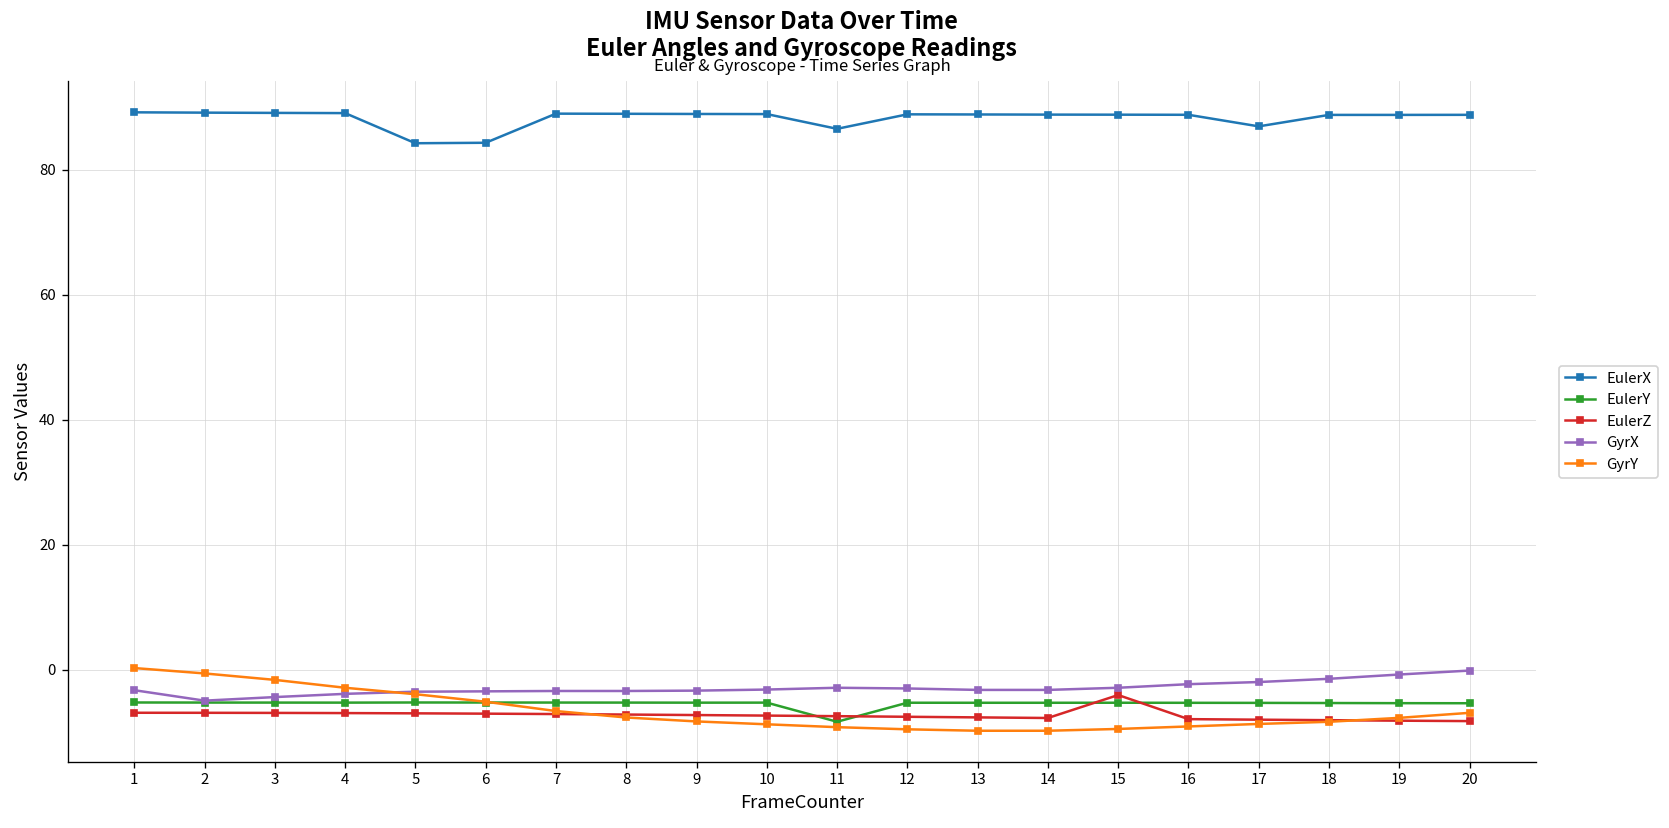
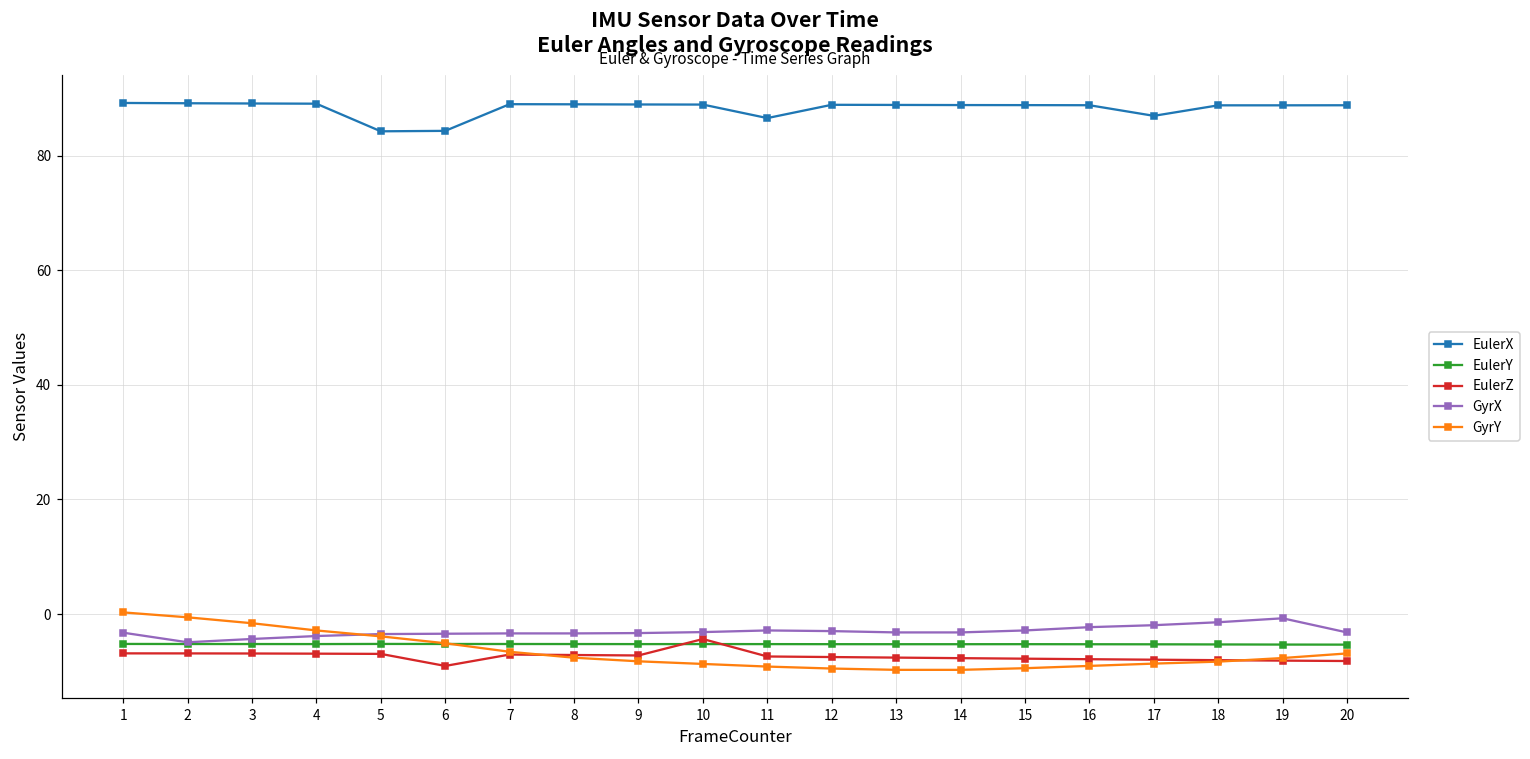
EulerZ, 6: -7 -> -9
EulerZ, 10: -7 -> -4
EulerY, 11: -8 -> -5
EulerZ, 15: -4 -> -8
GyrX, 20: 0 -> -3
